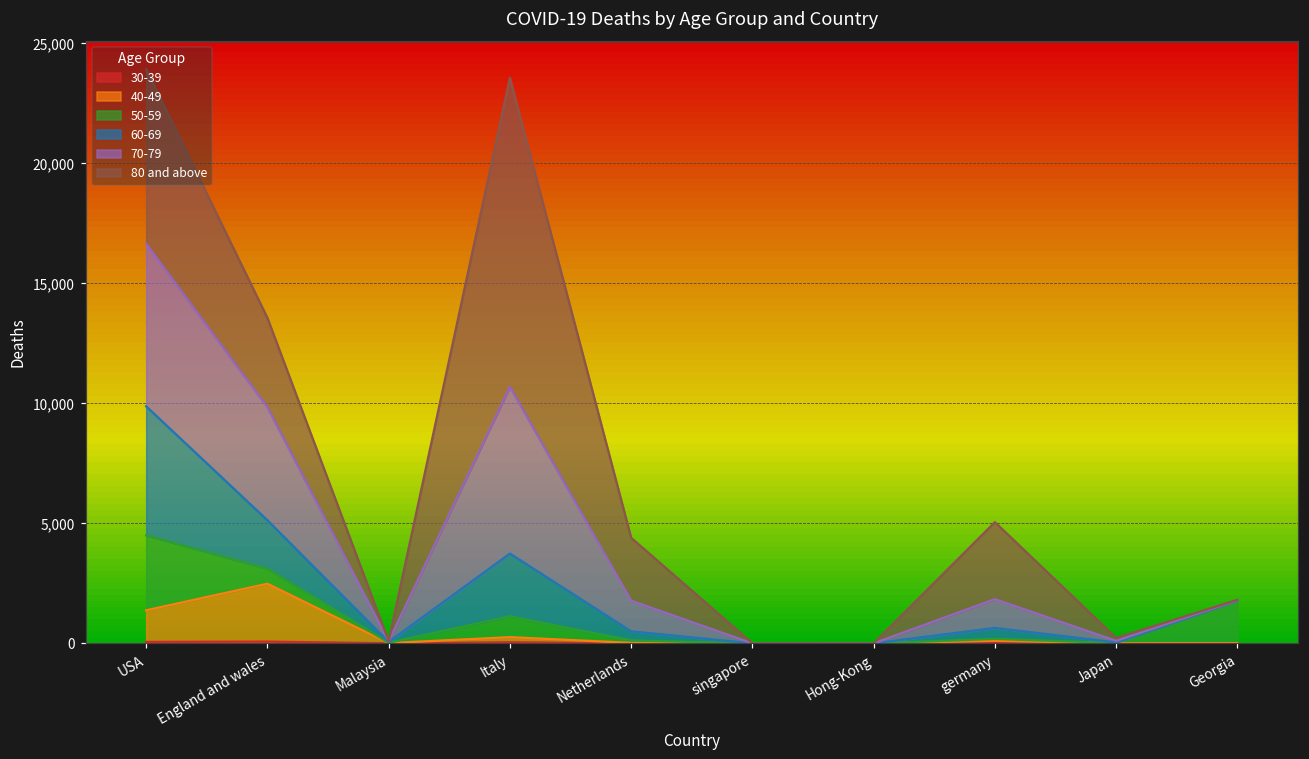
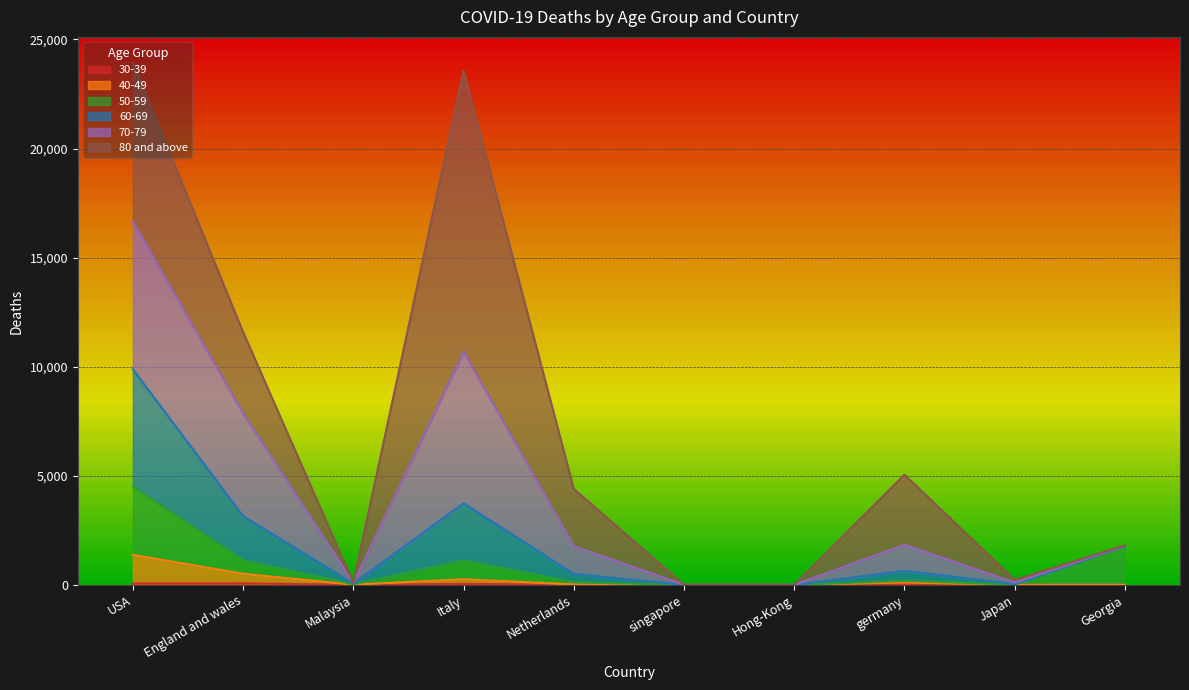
40-49, England and wales: 2,400 -> 400
